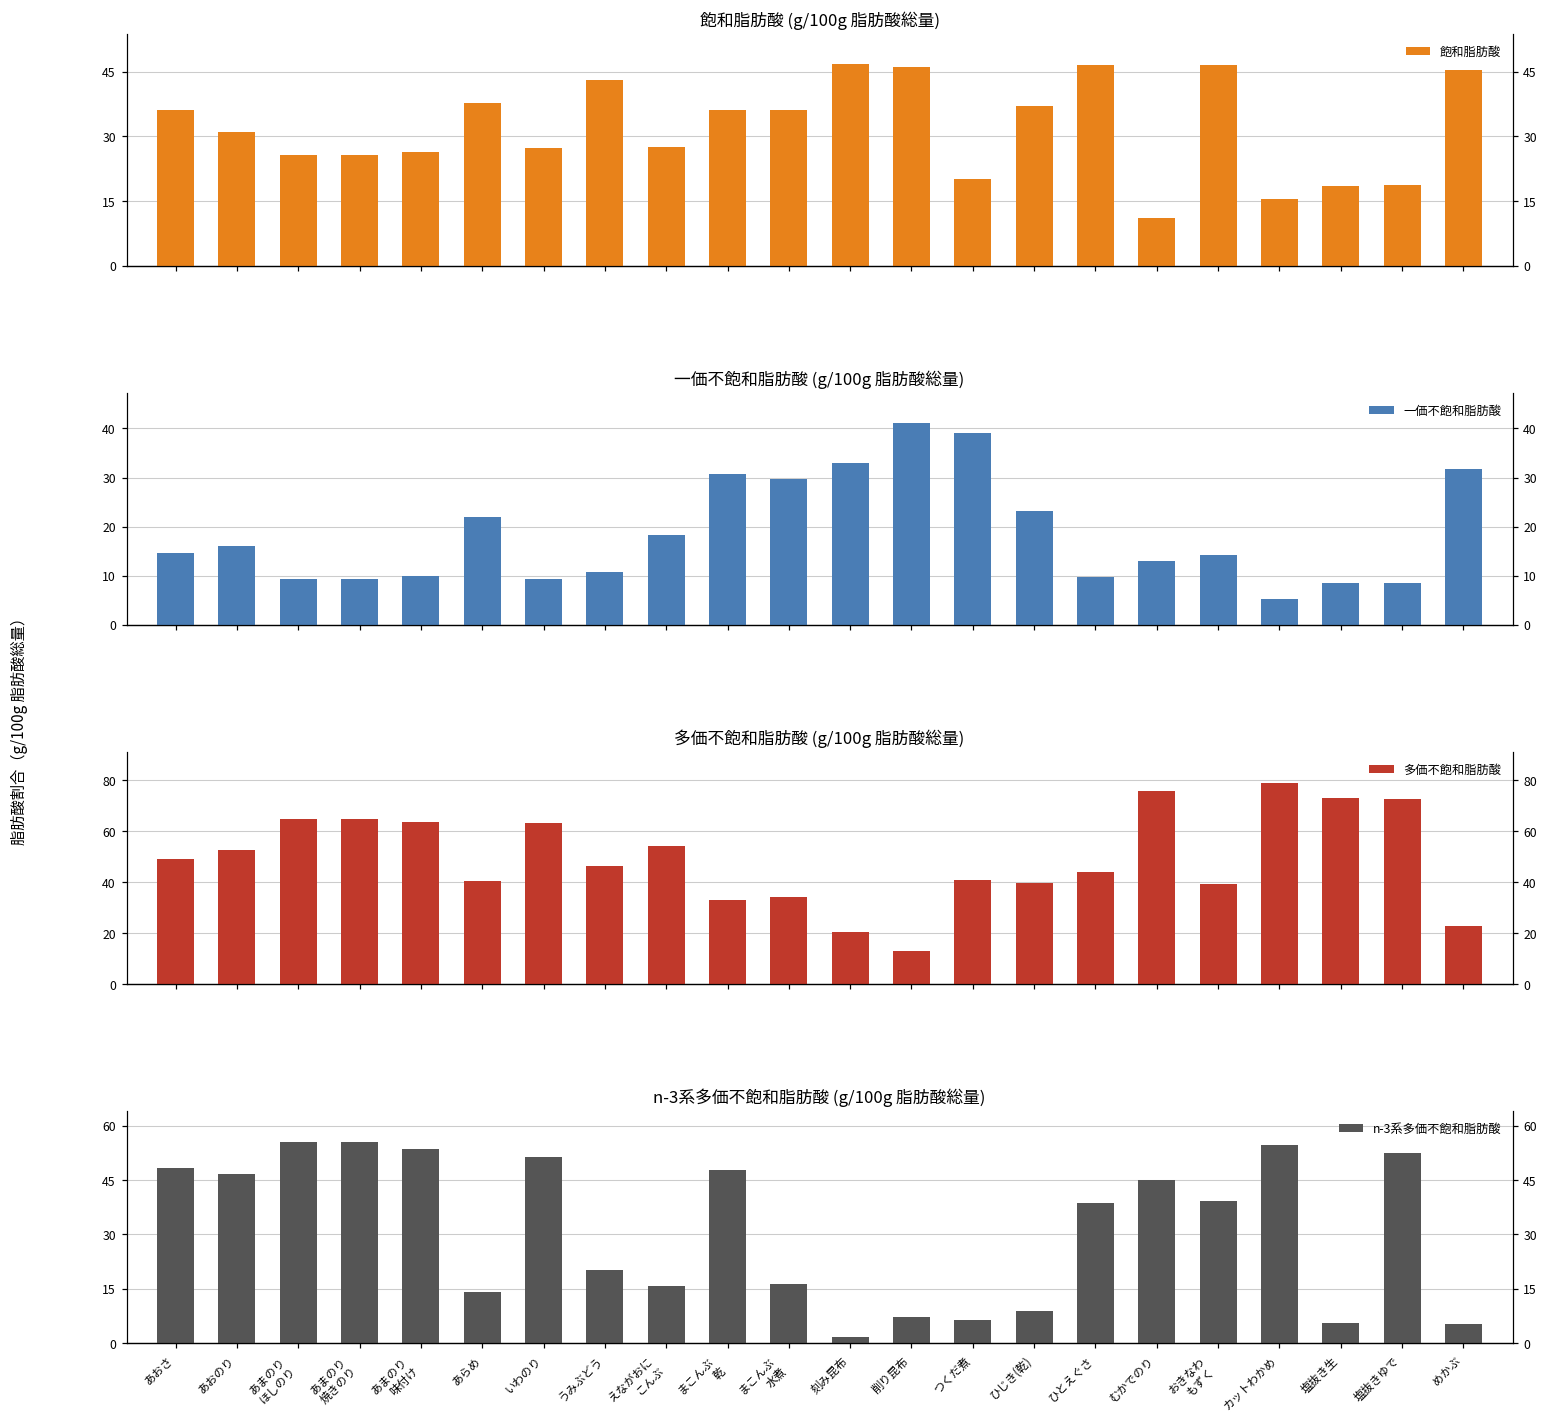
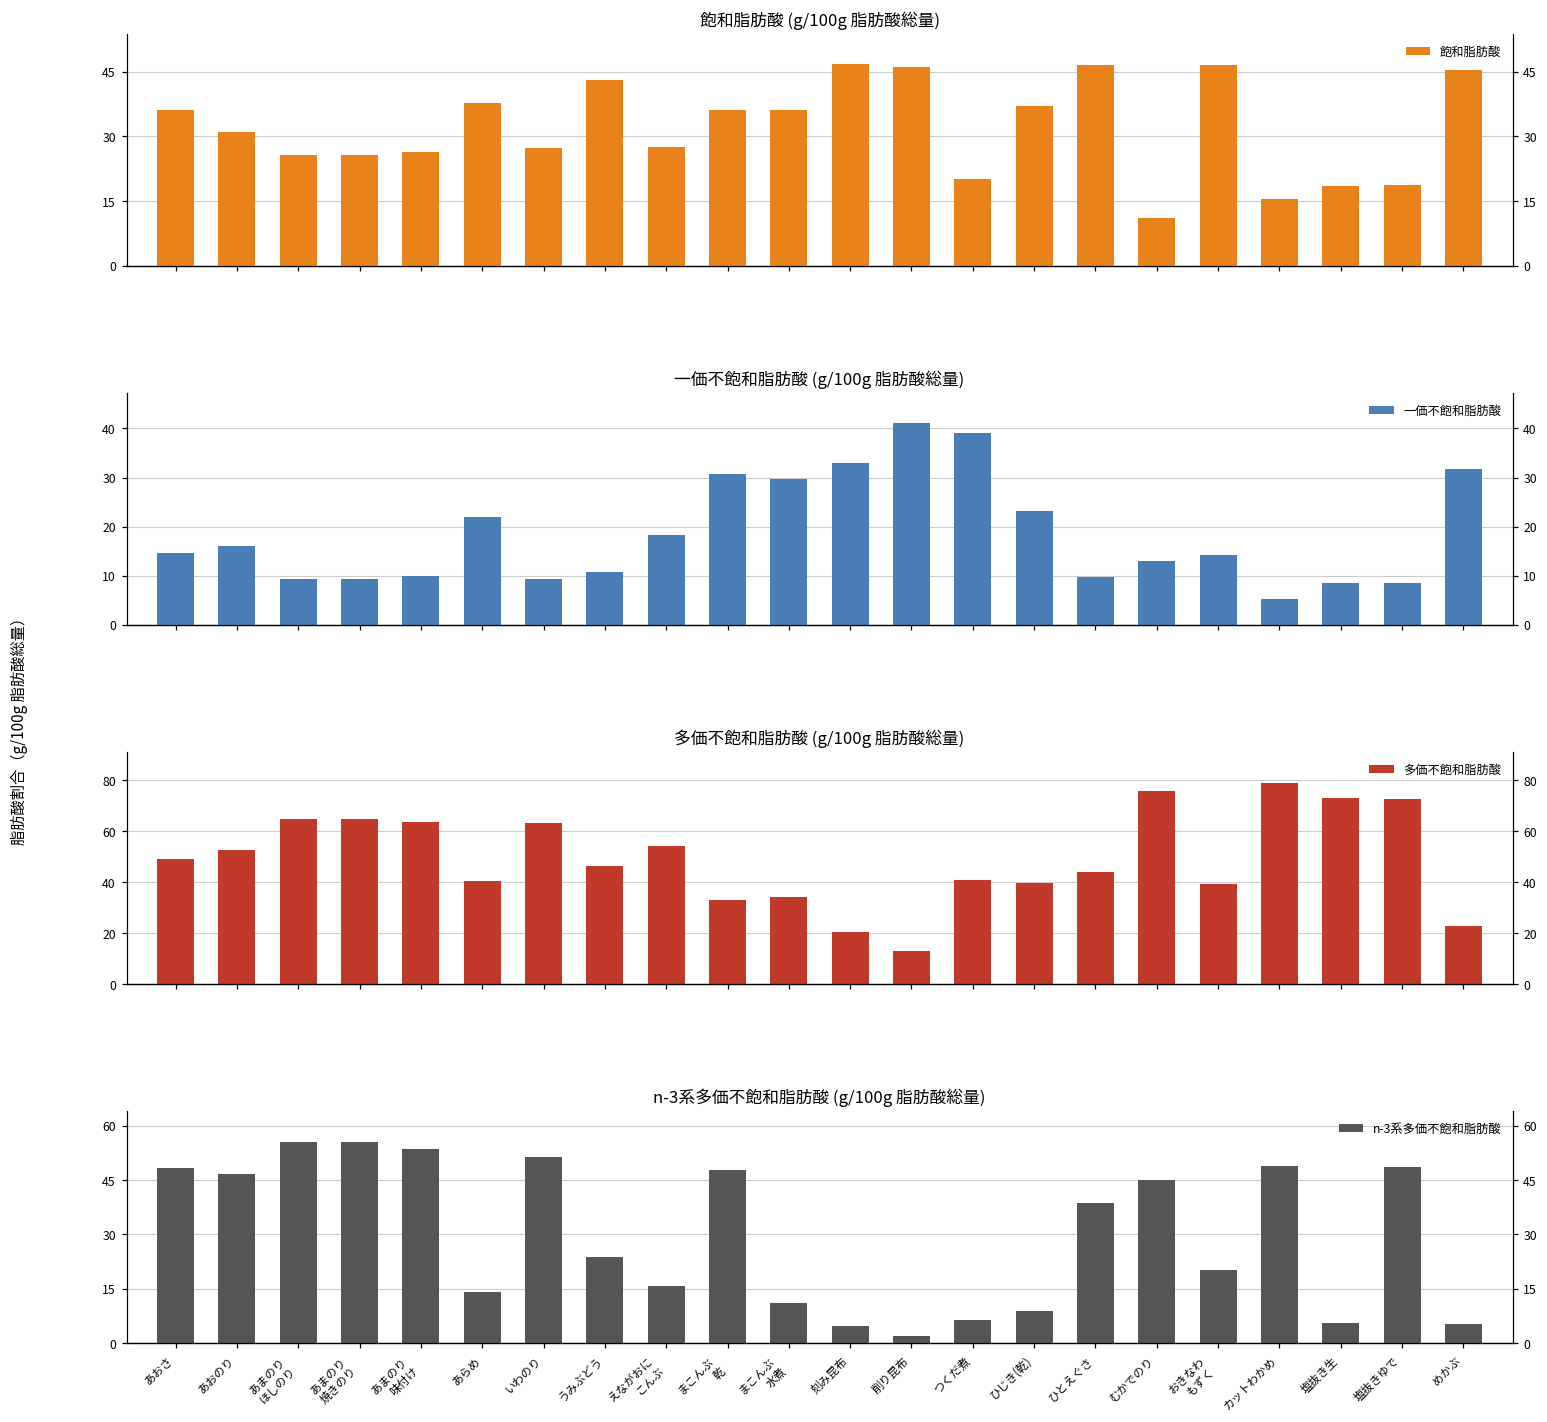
n-3系多価不飽和脂肪酸 (g/100g 脂肪酸総量), うみぶどう: 20 -> 24
n-3系多価不飽和脂肪酸 (g/100g 脂肪酸総量), まこんぶ 水煮: 16 -> 11
n-3系多価不飽和脂肪酸 (g/100g 脂肪酸総量), 刻み昆布: 2 -> 5
n-3系多価不飽和脂肪酸 (g/100g 脂肪酸総量), 削り昆布: 7 -> 2
n-3系多価不飽和脂肪酸 (g/100g 脂肪酸総量), おきなわ もずく: 39 -> 20
n-3系多価不飽和脂肪酸 (g/100g 脂肪酸総量), カットわかめ: 55 -> 49
n-3系多価不飽和脂肪酸 (g/100g 脂肪酸総量), 塩抜きゆで: 53 -> 49
